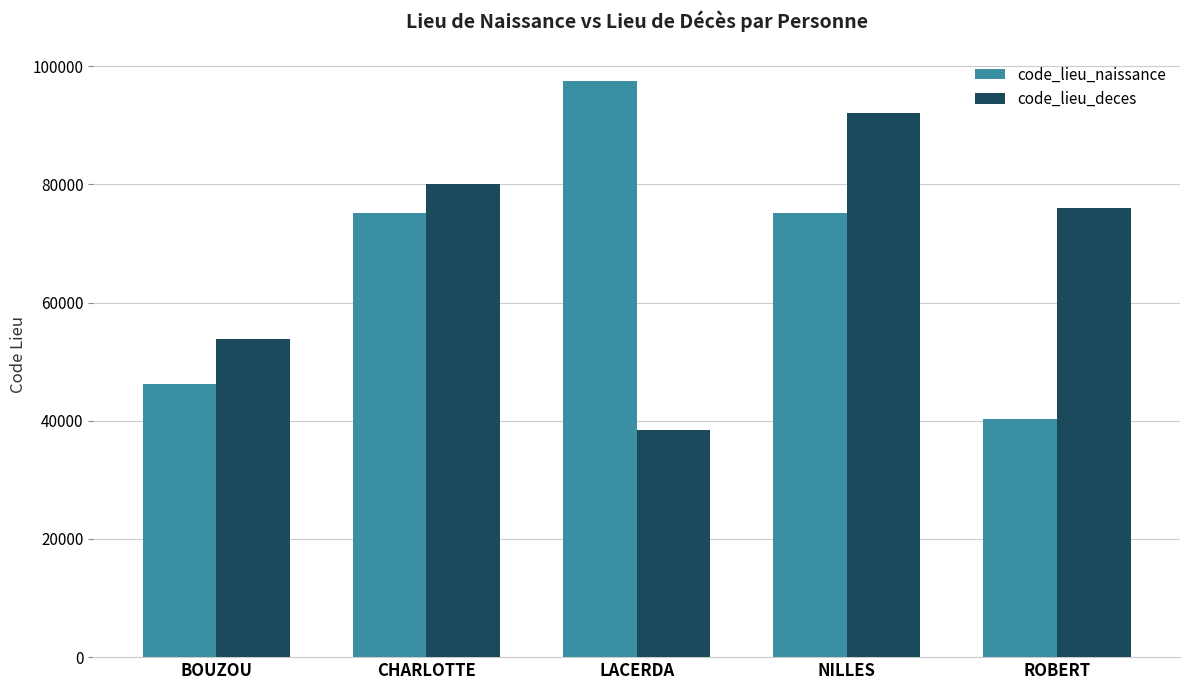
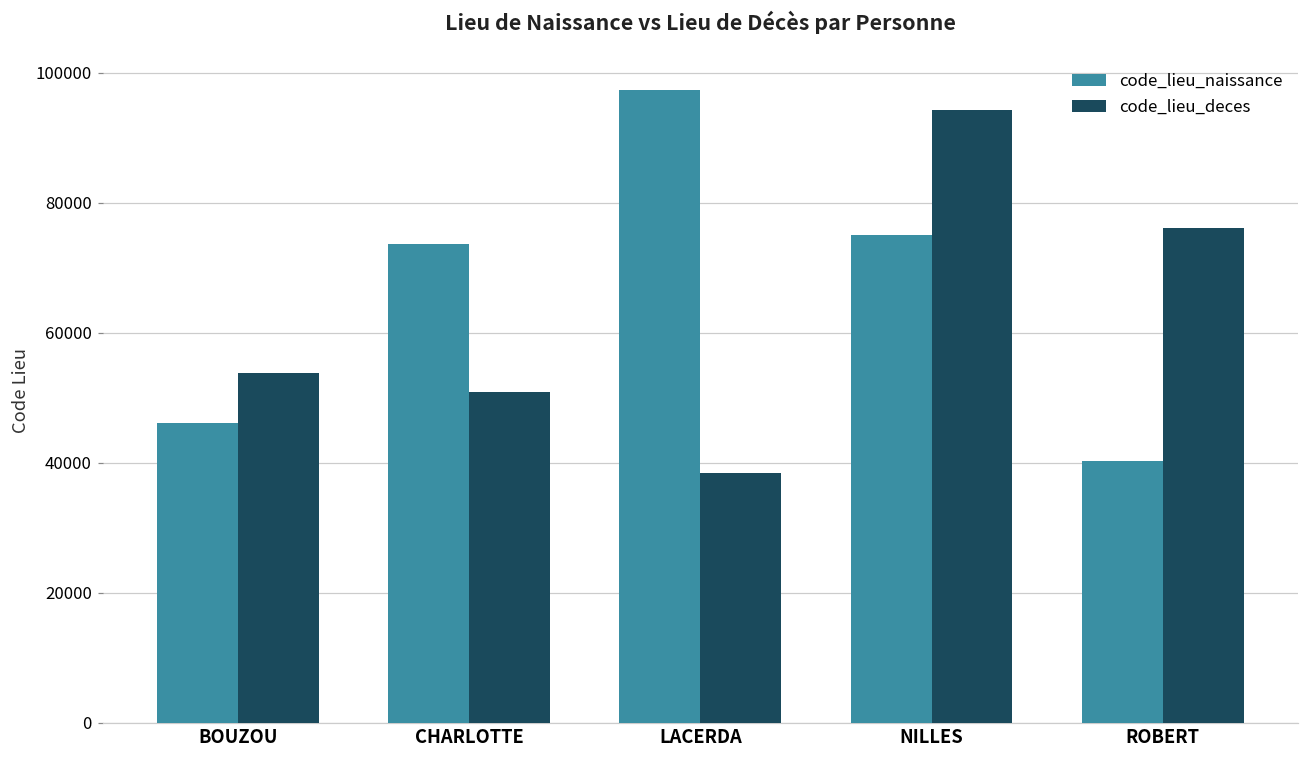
code_lieu_naissance, CHARLOTTE: 75000 -> 74000
code_lieu_deces, CHARLOTTE: 80000 -> 51000
code_lieu_deces, NILLES: 92000 -> 94000
